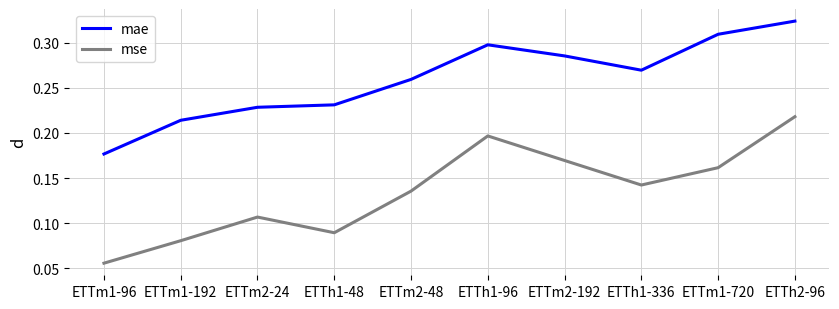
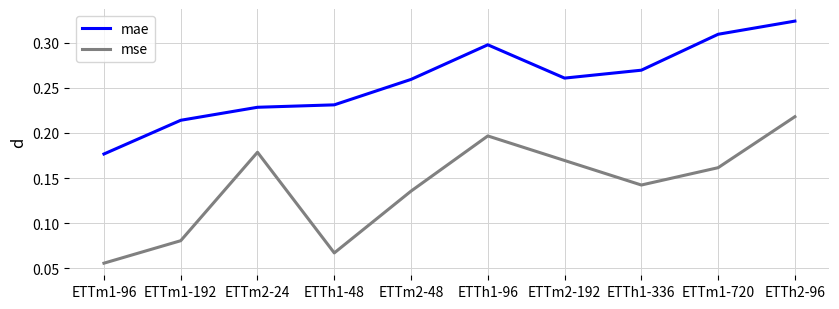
mse, ETTm2-24: 0.11 -> 0.18
mse, ETTh1-48: 0.09 -> 0.07
mae, ETTm2-192: 0.29 -> 0.26
